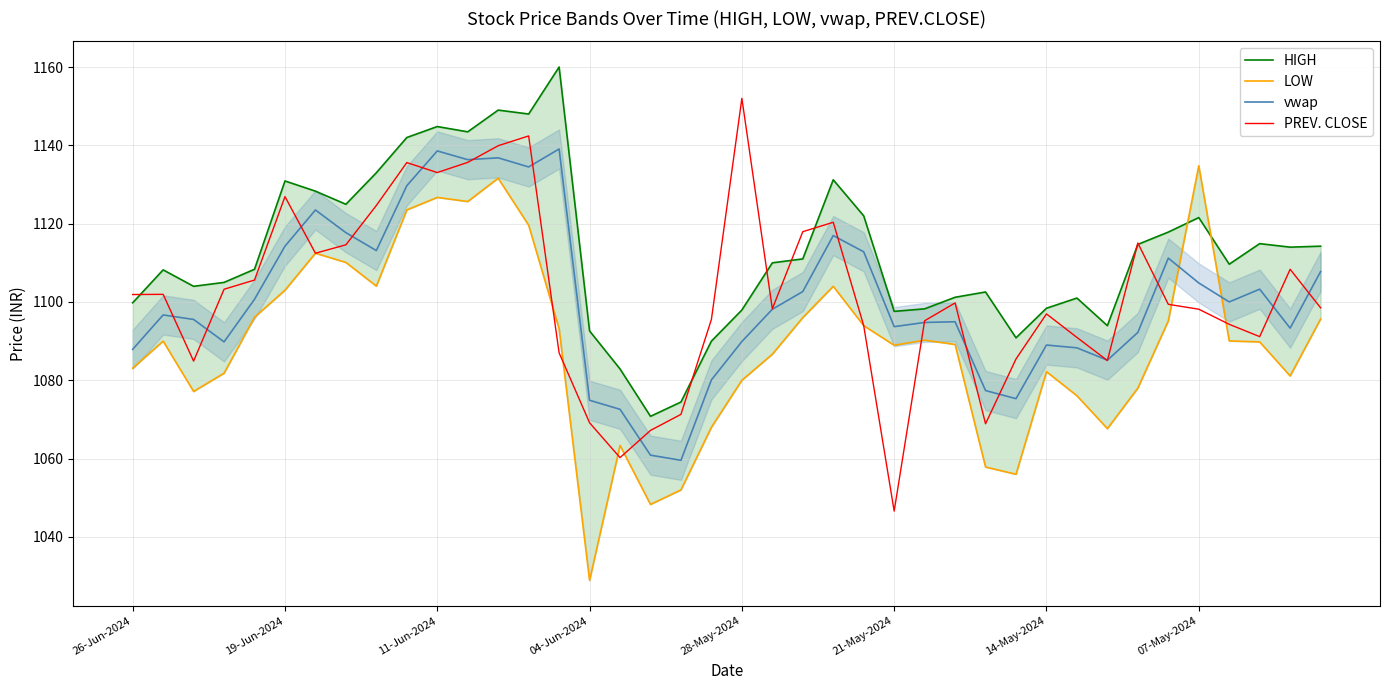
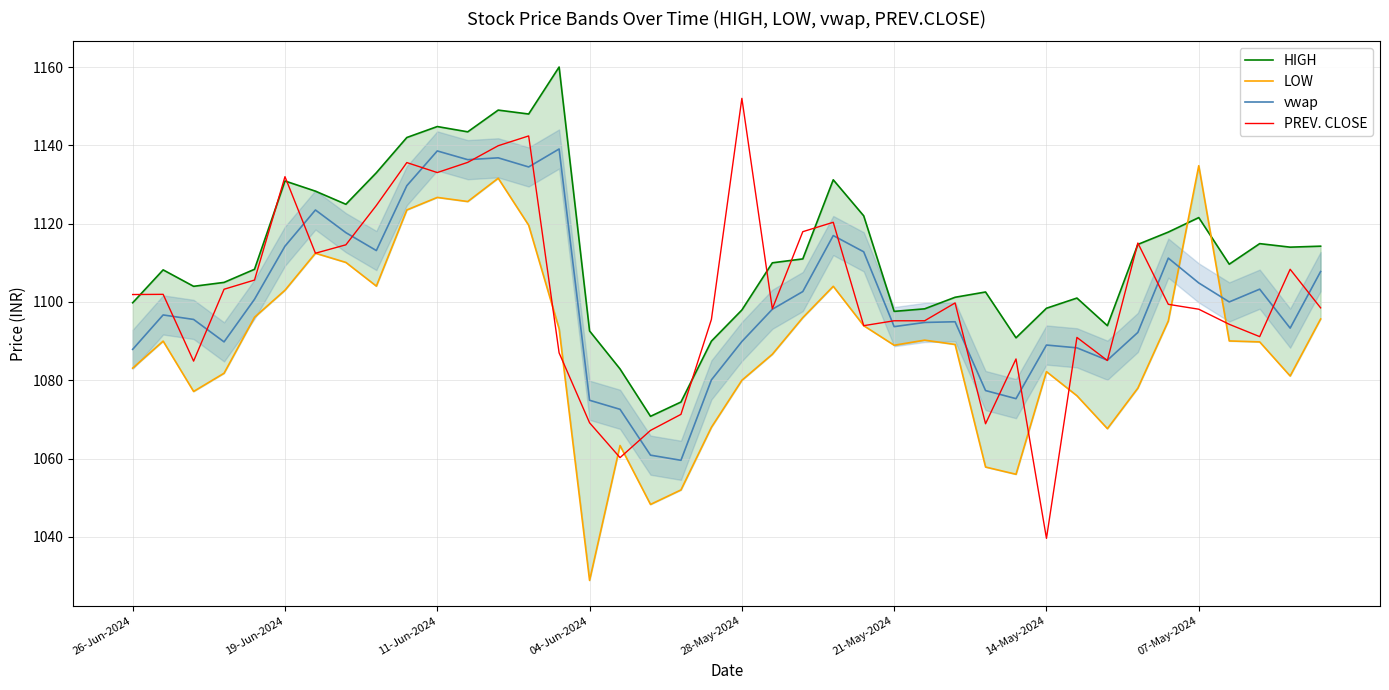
PREV. CLOSE, 19-Jun-2024: 1127 -> 1132
PREV. CLOSE, 21-May-2024: 1047 -> 1095
PREV. CLOSE, 14-May-2024: 1097 -> 1040
